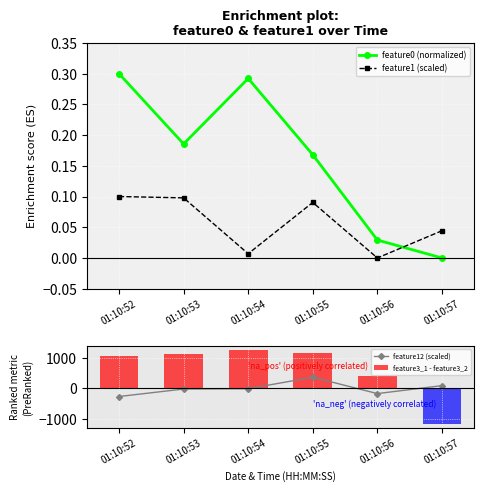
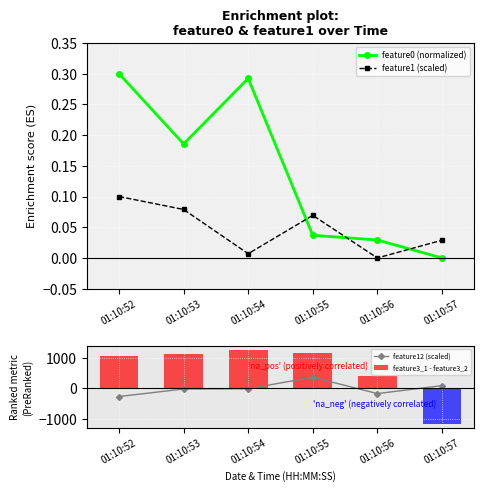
Enrichment plot: feature0 & feature1 over Time, feature1 (scaled), 01:10:53: 0.10 -> 0.08
Enrichment plot: feature0 & feature1 over Time, feature0 (normalized), 01:10:55: 0.17 -> 0.04
Enrichment plot: feature0 & feature1 over Time, feature1 (scaled), 01:10:55: 0.09 -> 0.07
Enrichment plot: feature0 & feature1 over Time, feature1 (scaled), 01:10:57: 0.04 -> 0.03
